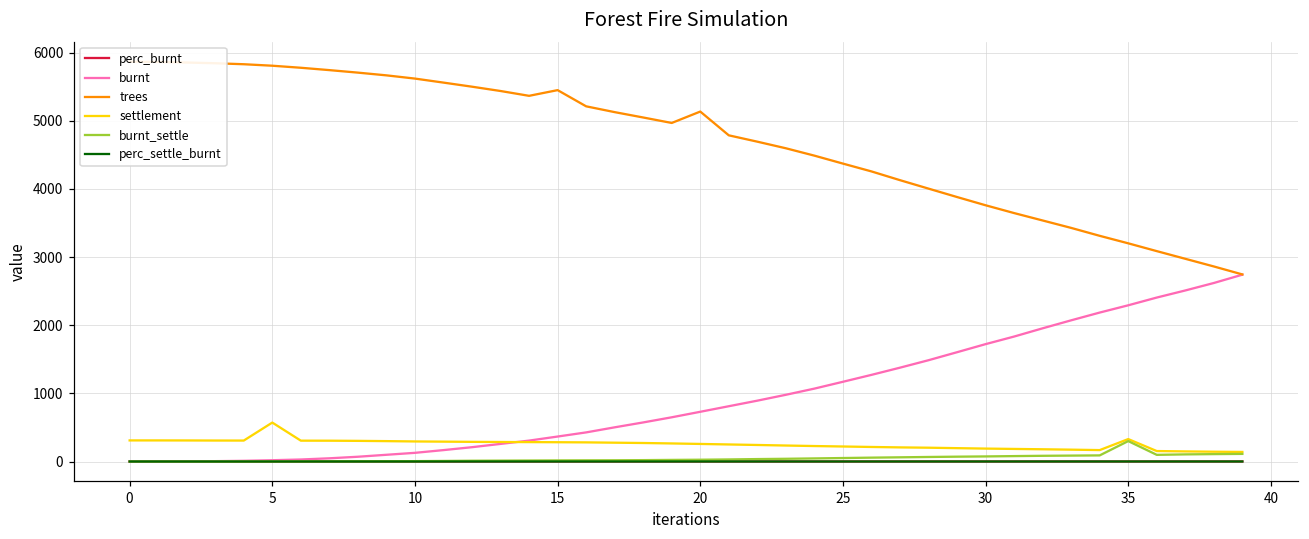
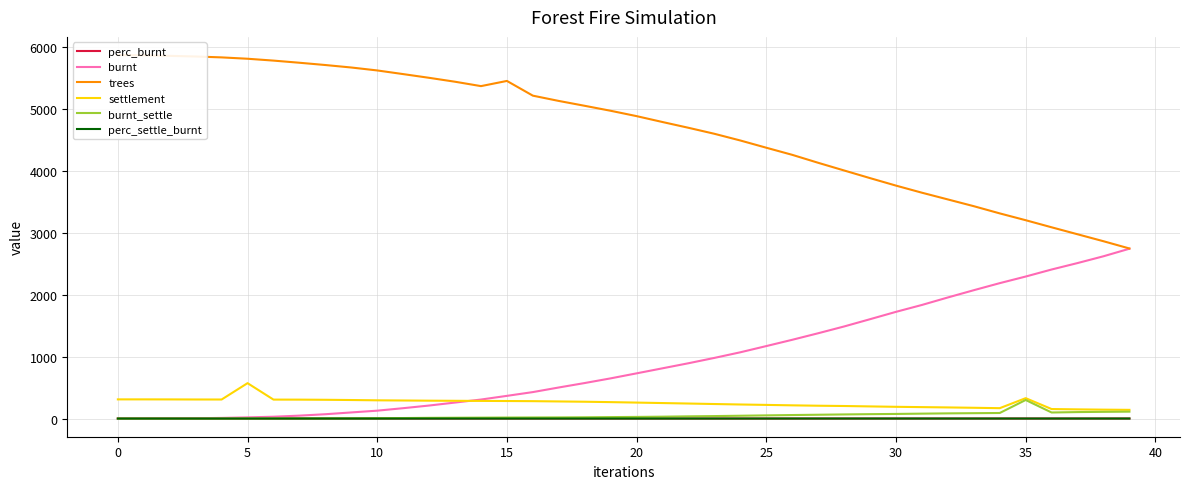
trees, 20: 5100 -> 4900
